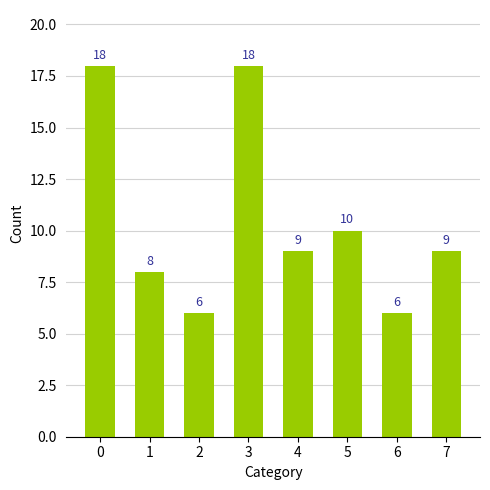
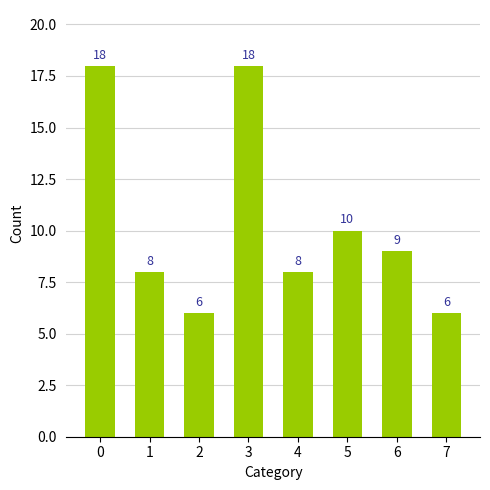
4: 9 -> 8
6: 6 -> 9
7: 9 -> 6
